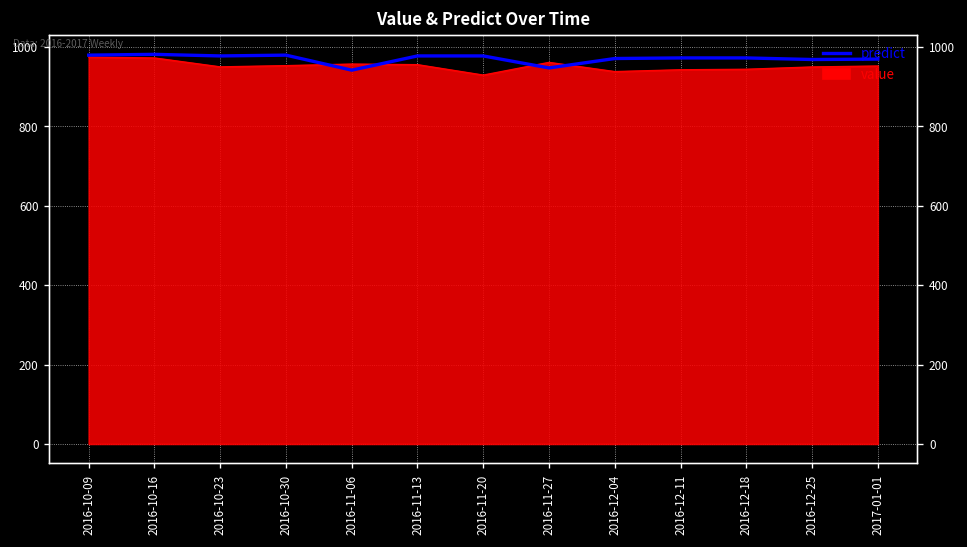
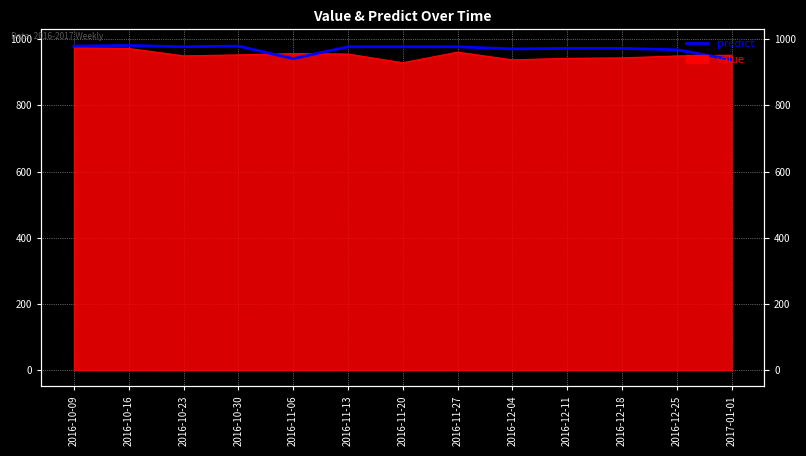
predict, 2016-11-27: 950 -> 980
predict, 2017-01-01: 970 -> 940
